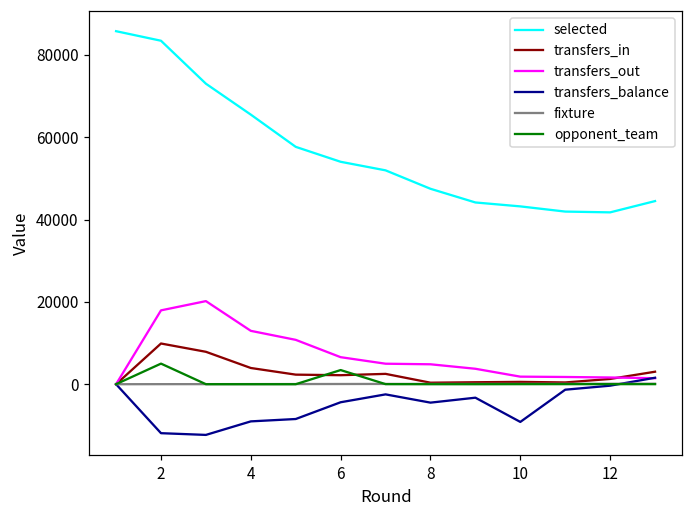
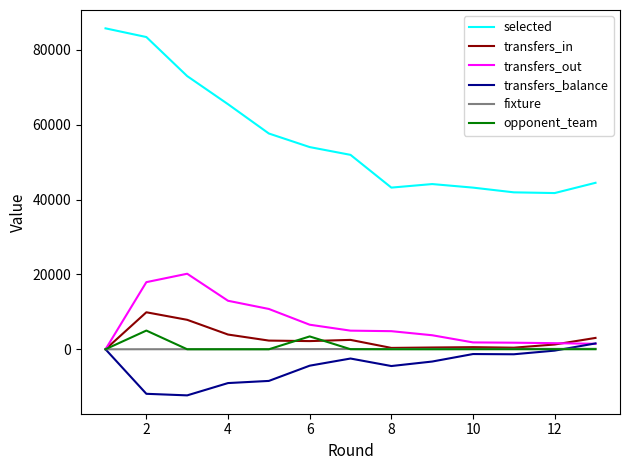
selected, 8: 47000 -> 43000
transfers_balance, 10: -9000 -> -1000
